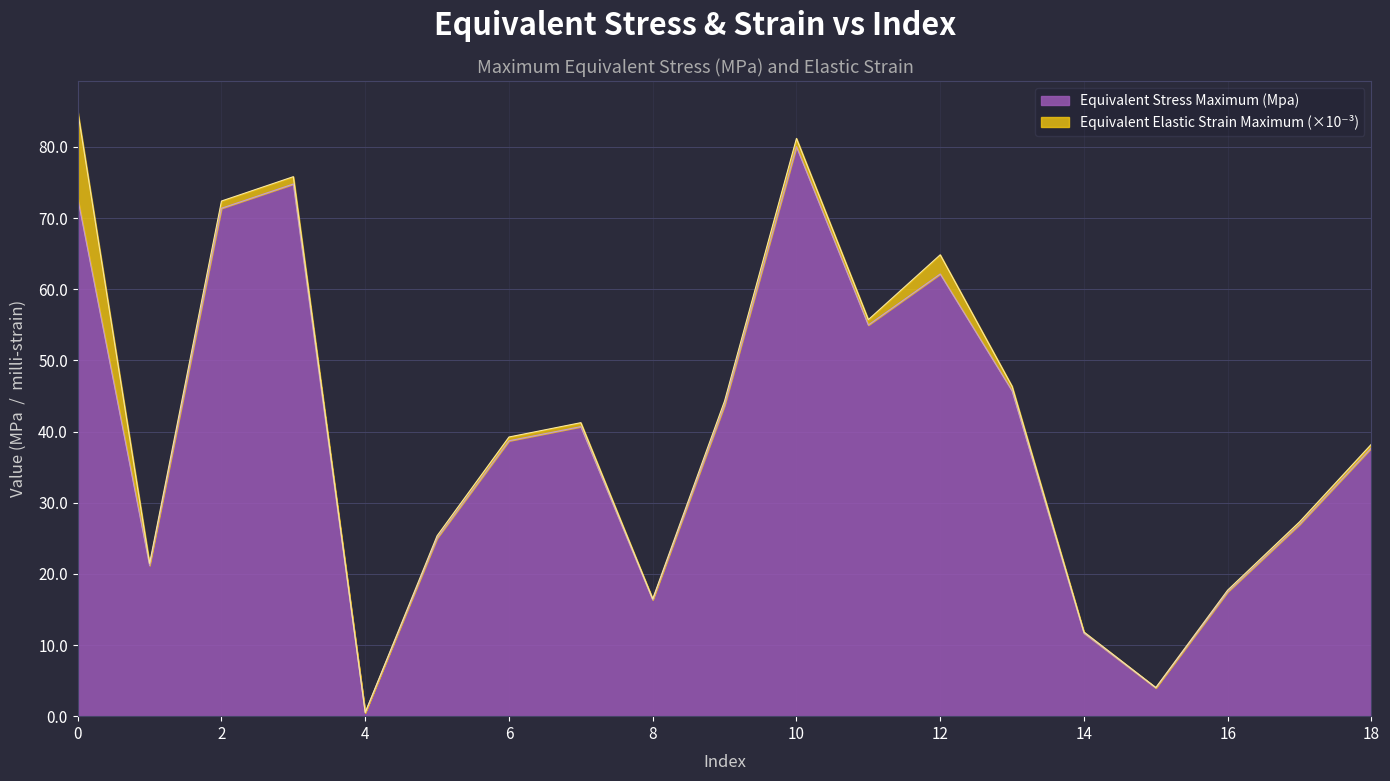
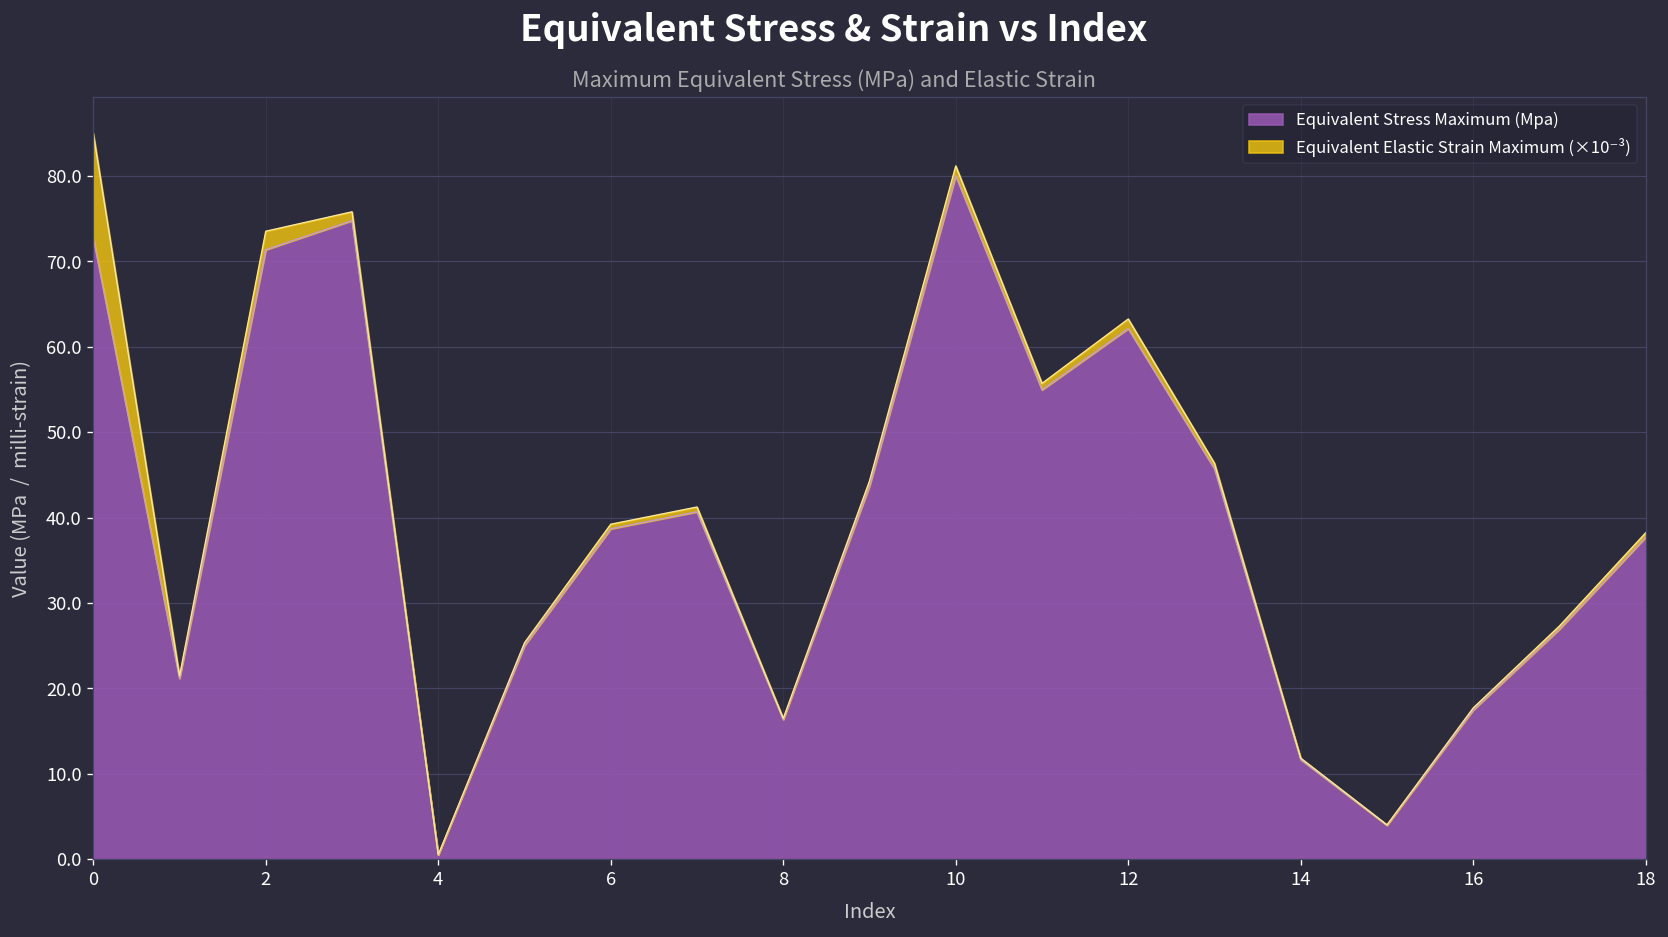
Equivalent Elastic Strain Maximum (×10⁻³), 2: 1 -> 2
Equivalent Elastic Strain Maximum (×10⁻³), 12: 3 -> 1
